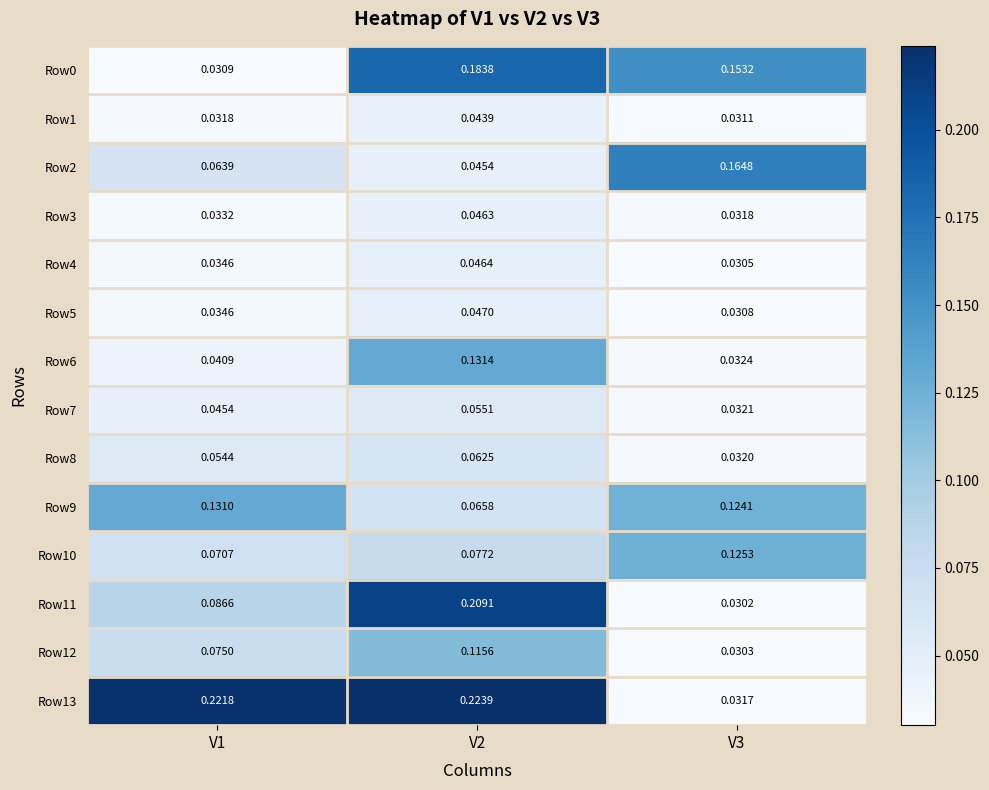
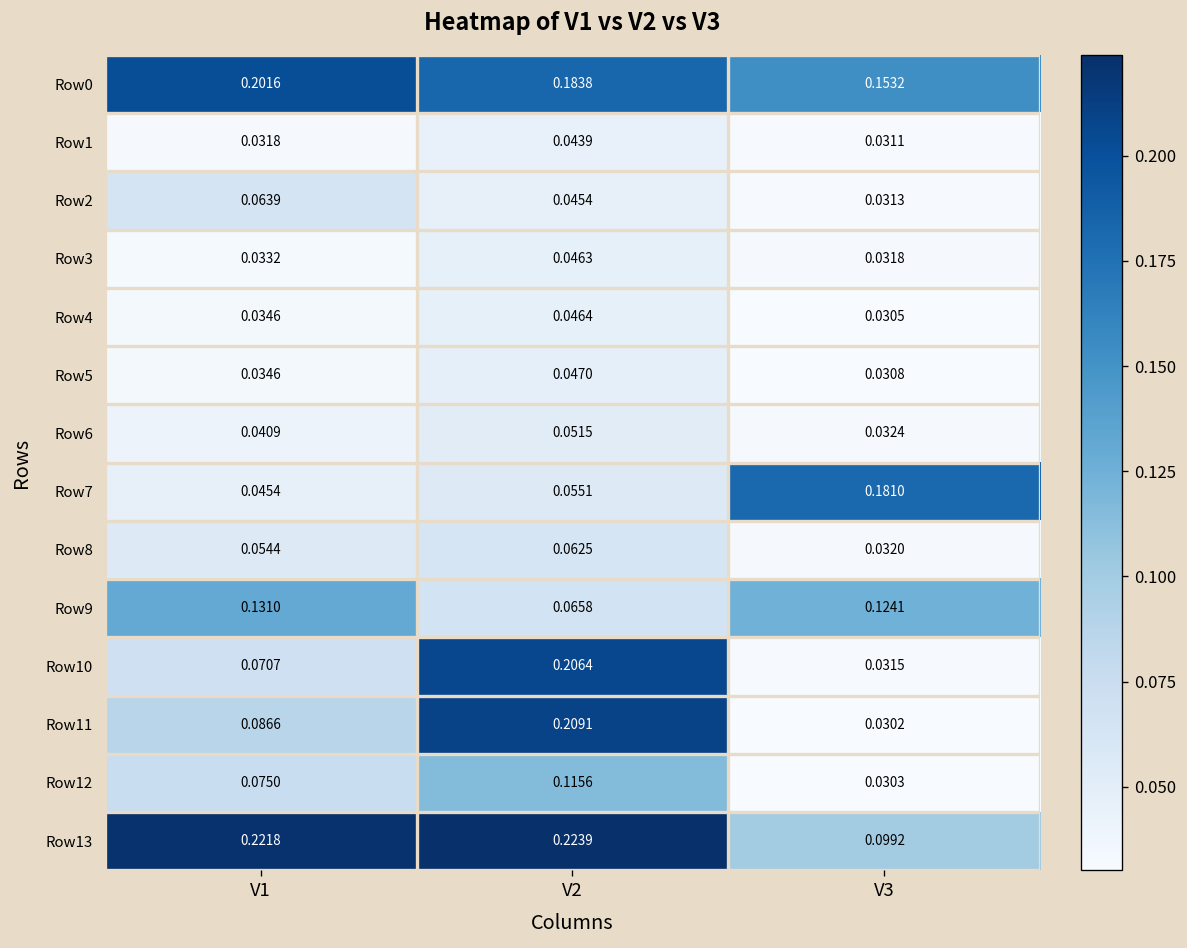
Row0, V1: 0.0309 -> 0.2016
Row2, V3: 0.1648 -> 0.0313
Row6, V2: 0.1314 -> 0.0515
Row7, V3: 0.0321 -> 0.1810
Row10, V2: 0.0772 -> 0.2064
Row10, V3: 0.1253 -> 0.0315
Row13, V3: 0.0317 -> 0.0992
